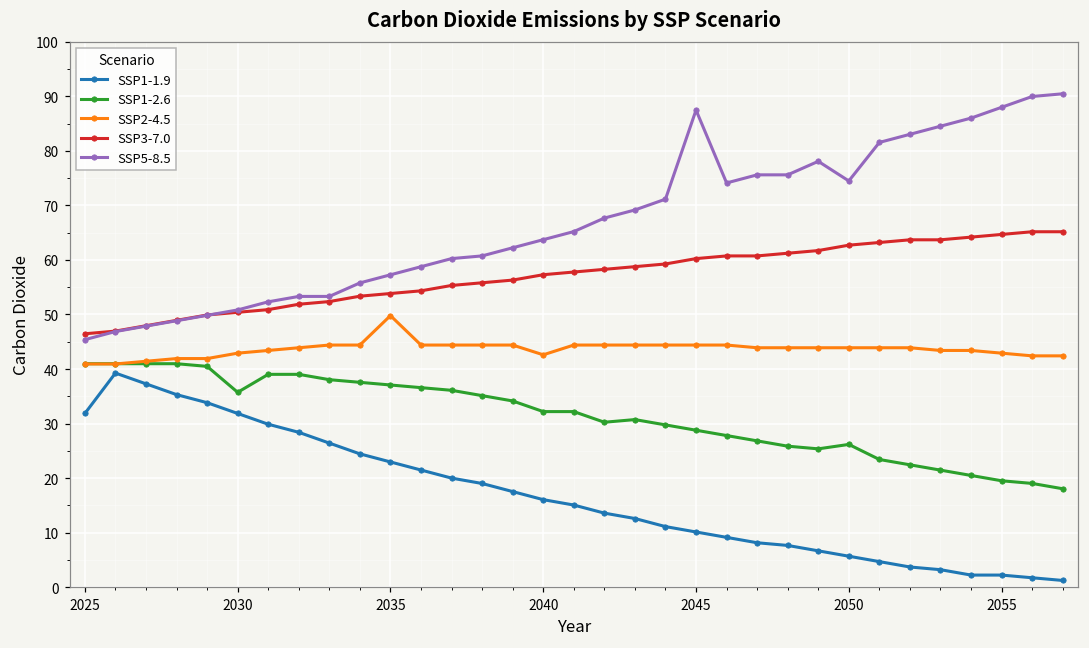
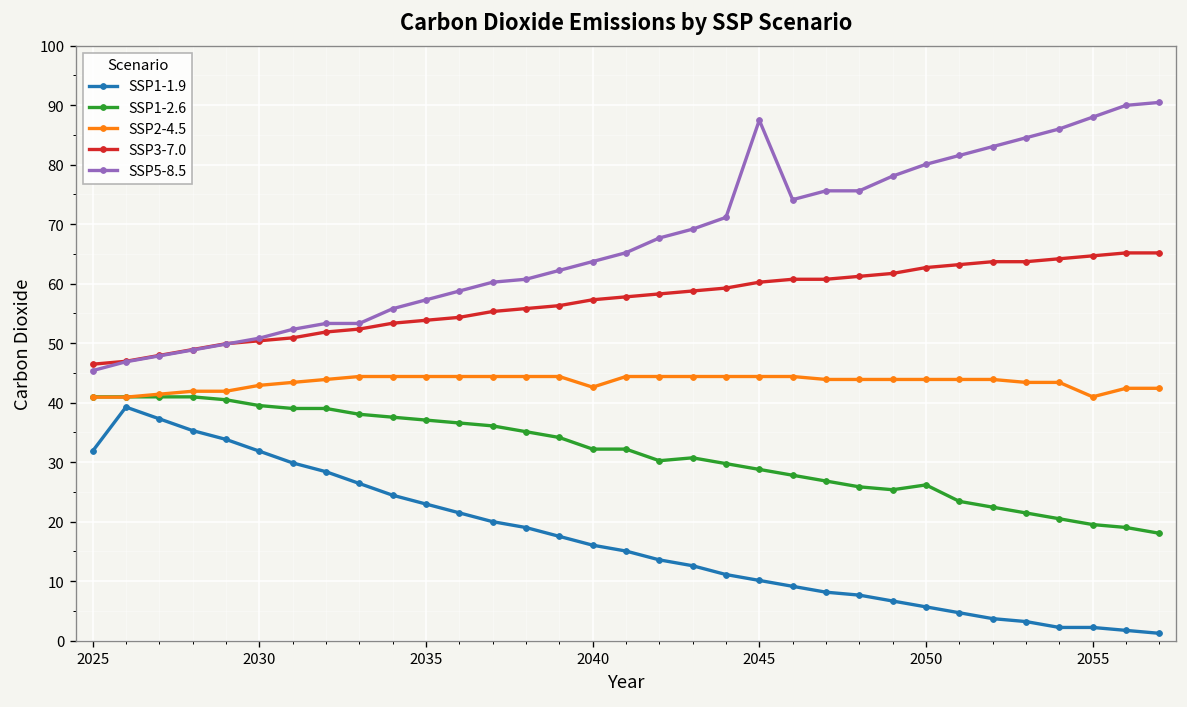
SSP1-2.6, 2030: 36 -> 40
SSP2-4.5, 2035: 50 -> 44
SSP5-8.5, 2050: 74 -> 80
SSP2-4.5, 2055: 43 -> 41
